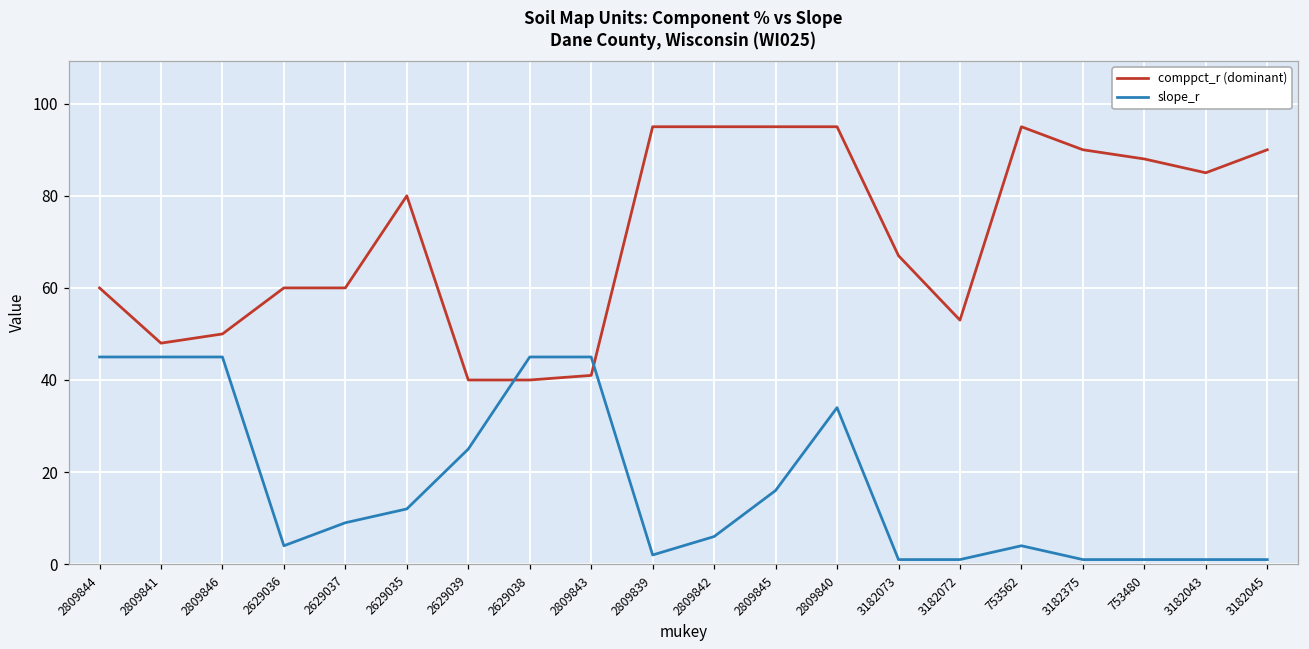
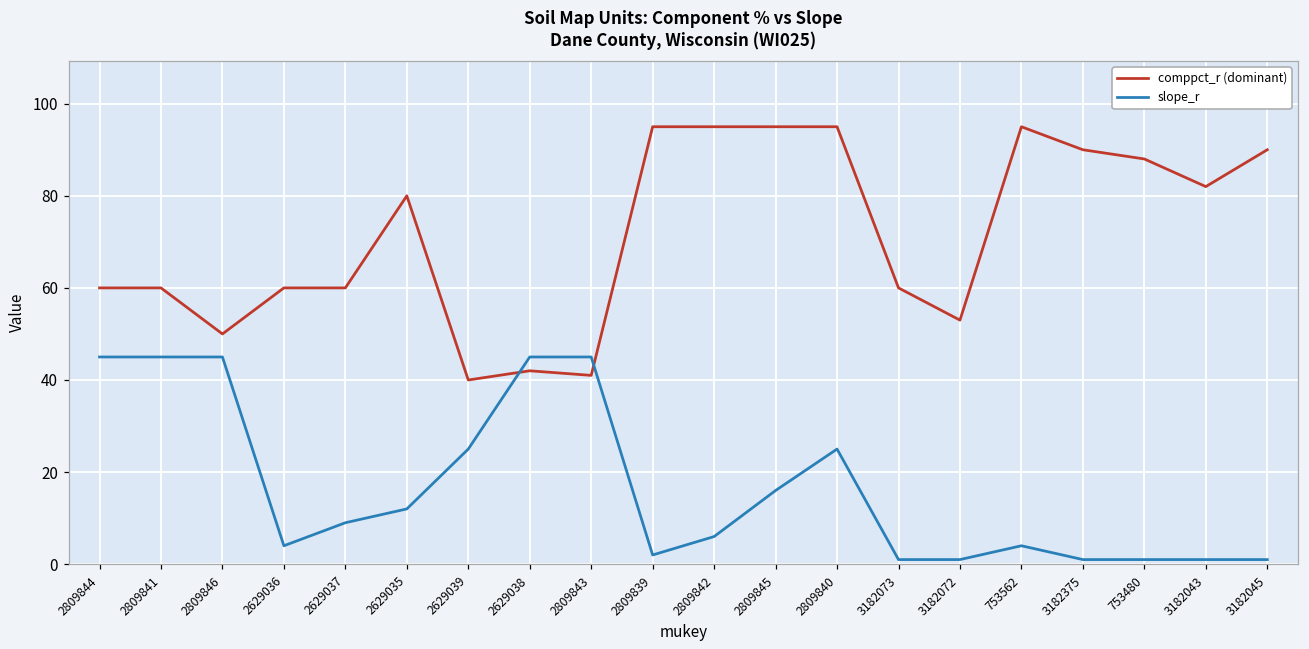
comppct_r (dominant), 2809841: 48 -> 60
comppct_r (dominant), 2629038: 40 -> 42
slope_r, 2809840: 34 -> 25
comppct_r (dominant), 3182073: 67 -> 60
comppct_r (dominant), 3182043: 85 -> 82
